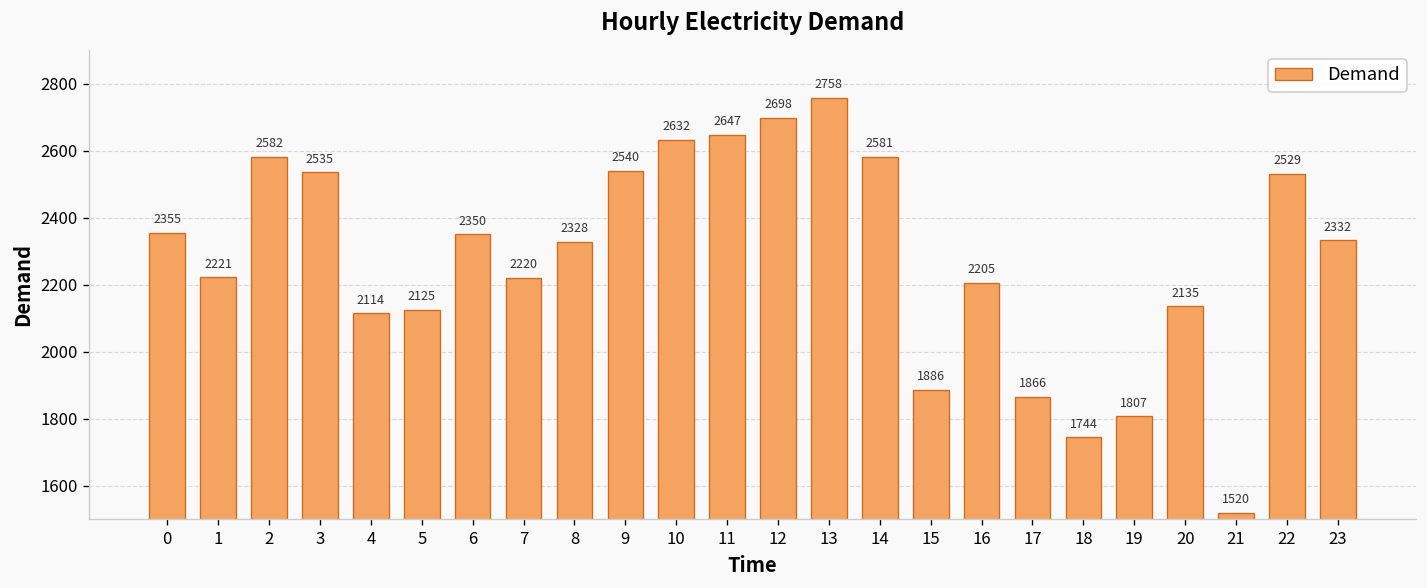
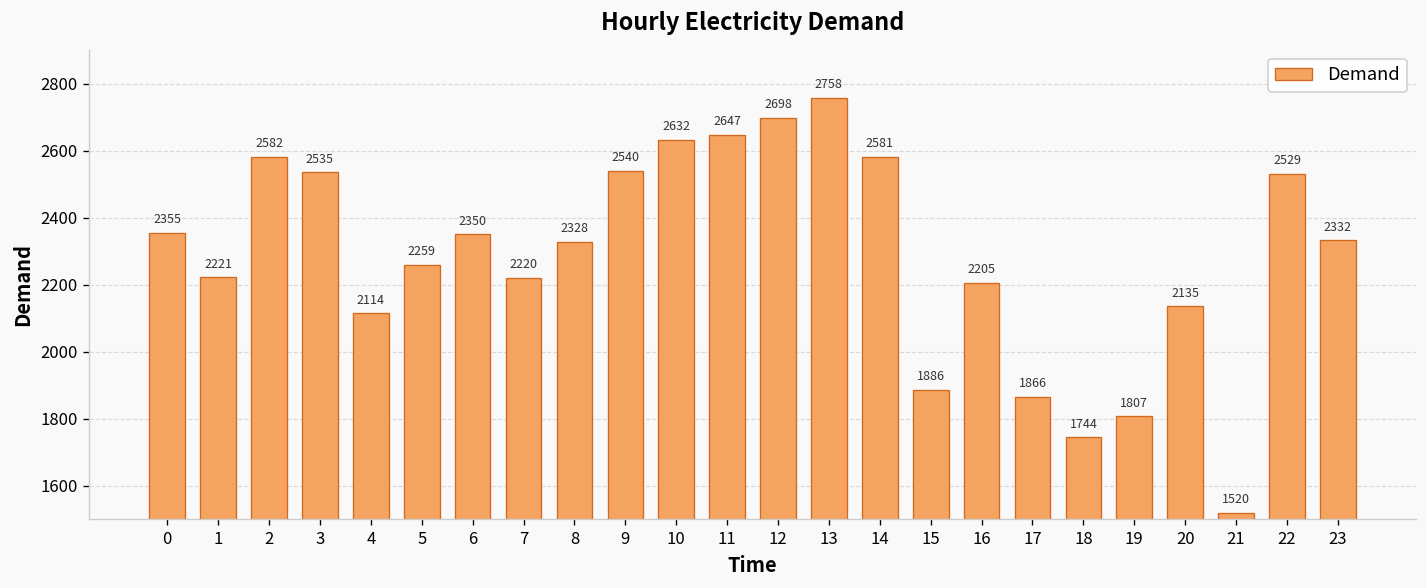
5: 2125 -> 2259
